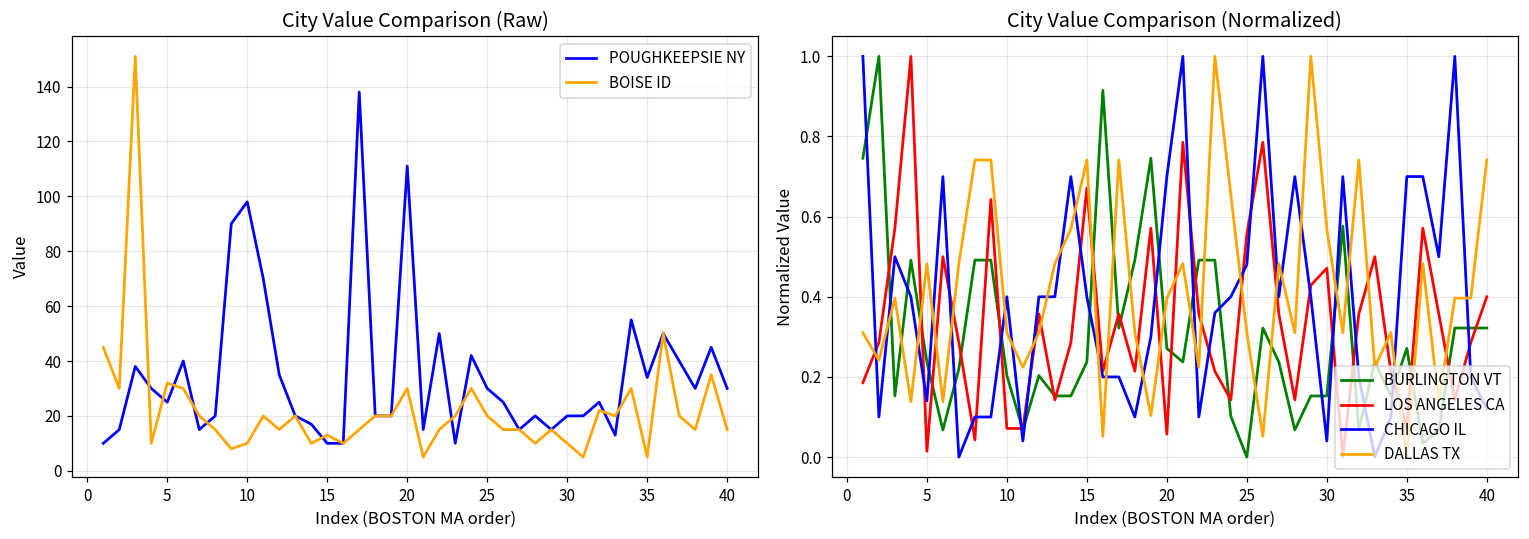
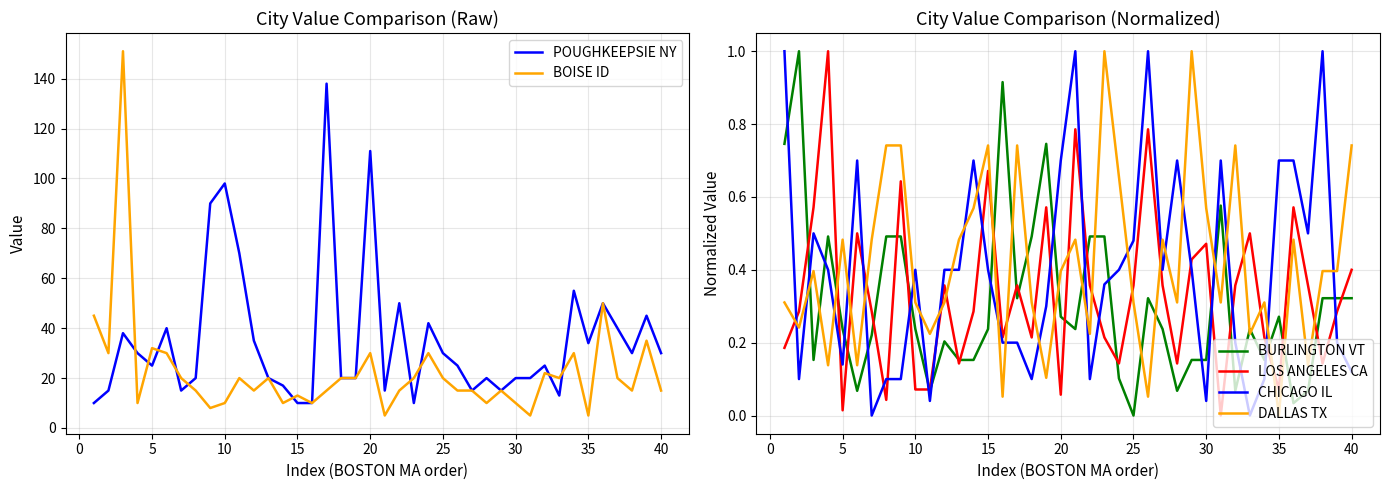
City Value Comparison (Normalized), BURLINGTON VT, 10: 0.20 -> 0.24
City Value Comparison (Normalized), LOS ANGELES CA, 25: 0.56 -> 0.36
